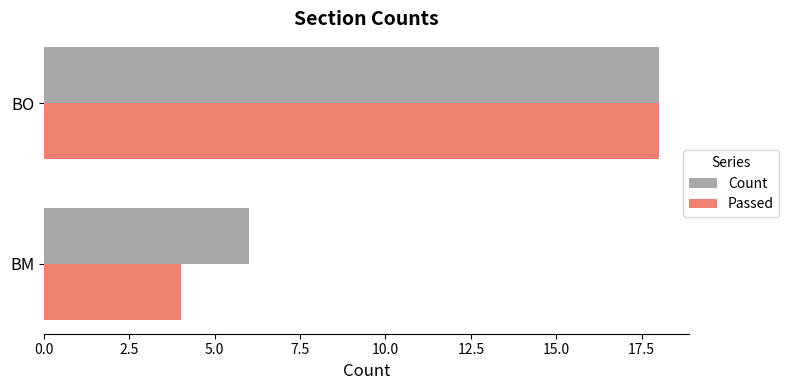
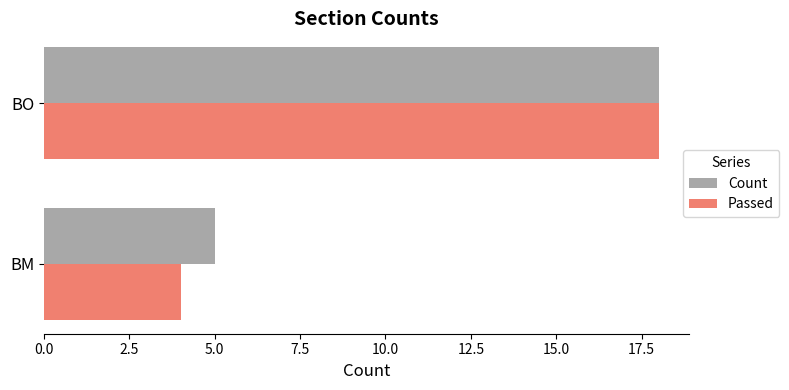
Count, BM: 6 -> 5
